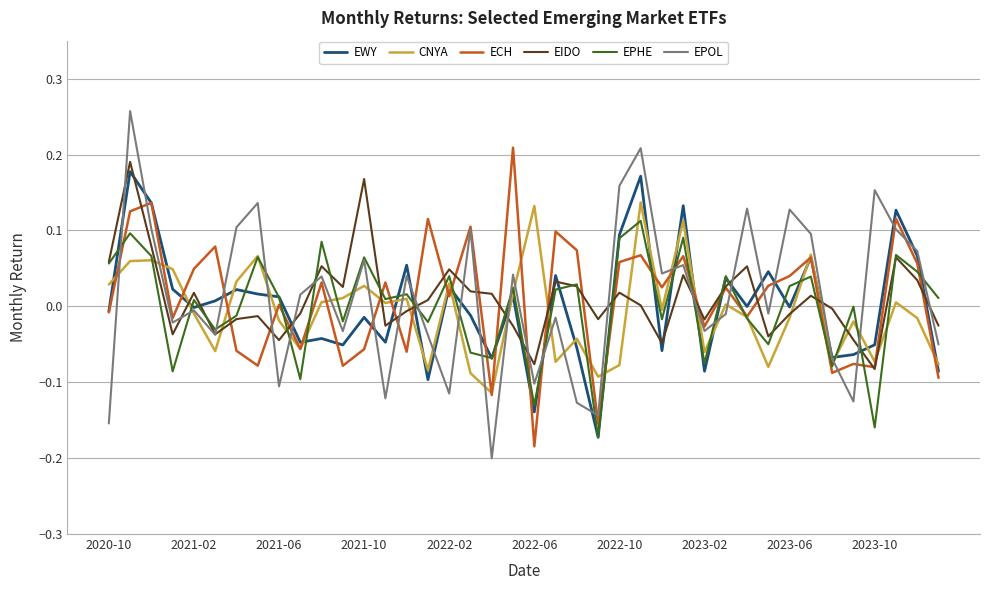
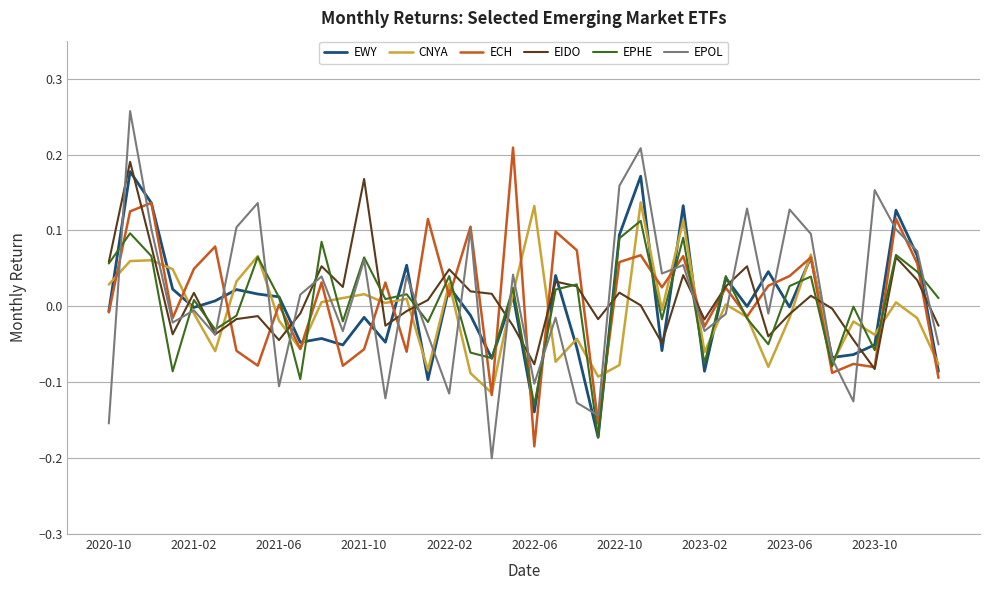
CNYA, 2021-10: 0.03 -> 0.02
CNYA, 2023-10: -0.07 -> -0.04
EPHE, 2023-10: -0.16 -> -0.06
